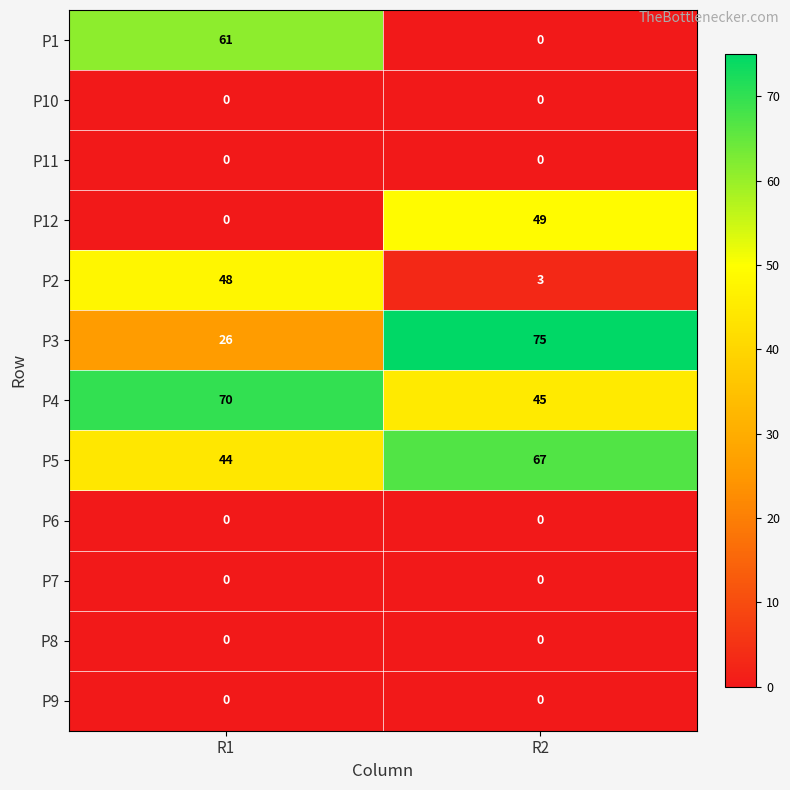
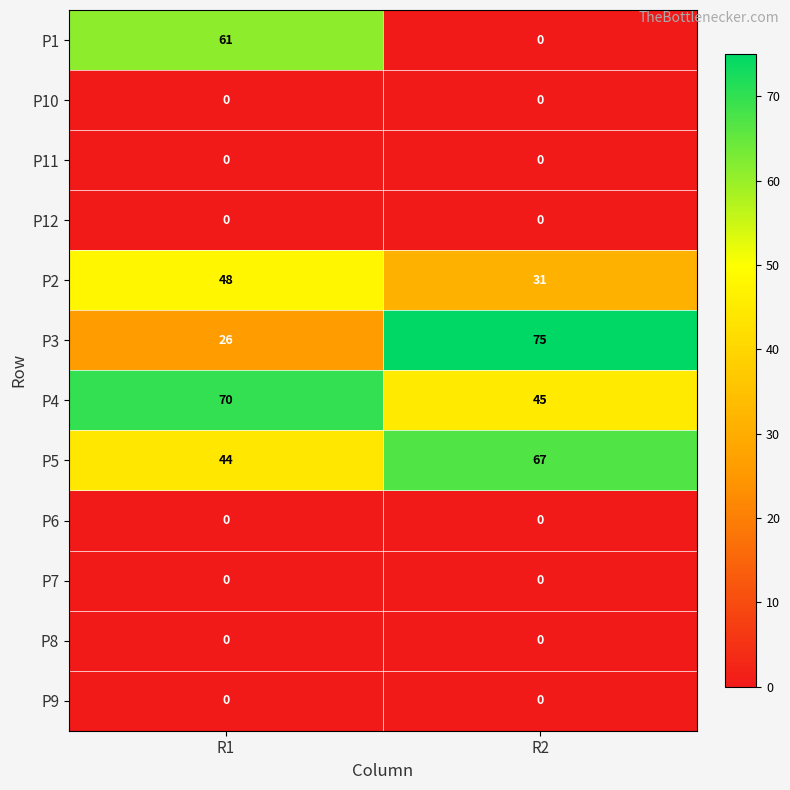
P12, R2: 49 -> 0
P2, R2: 3 -> 31
